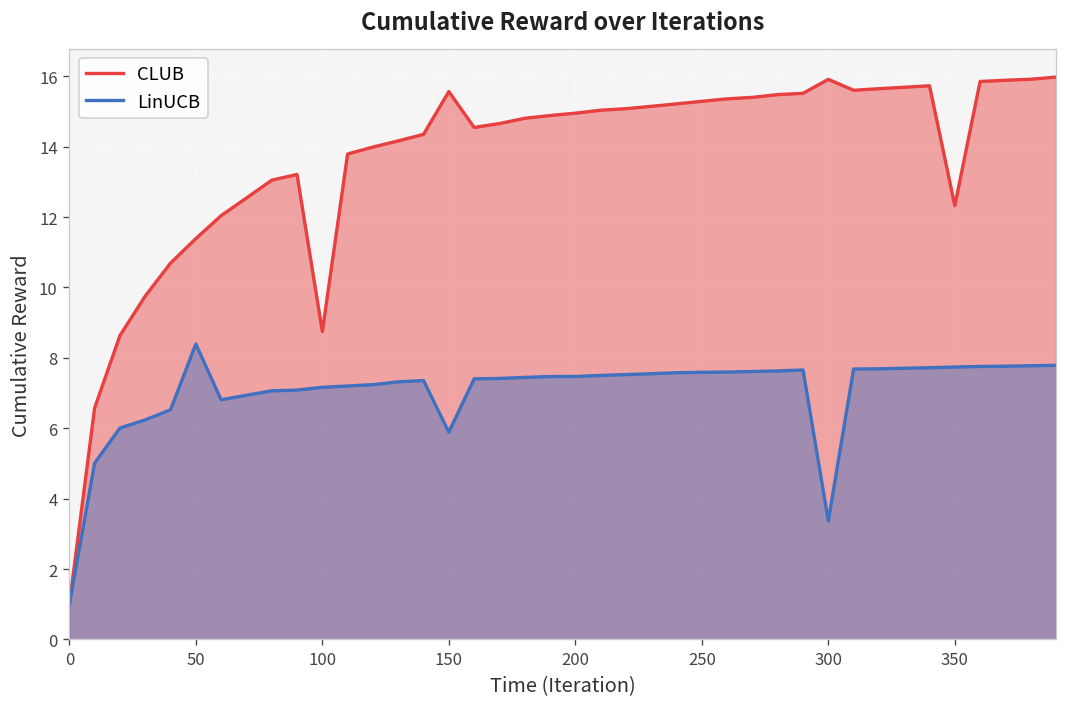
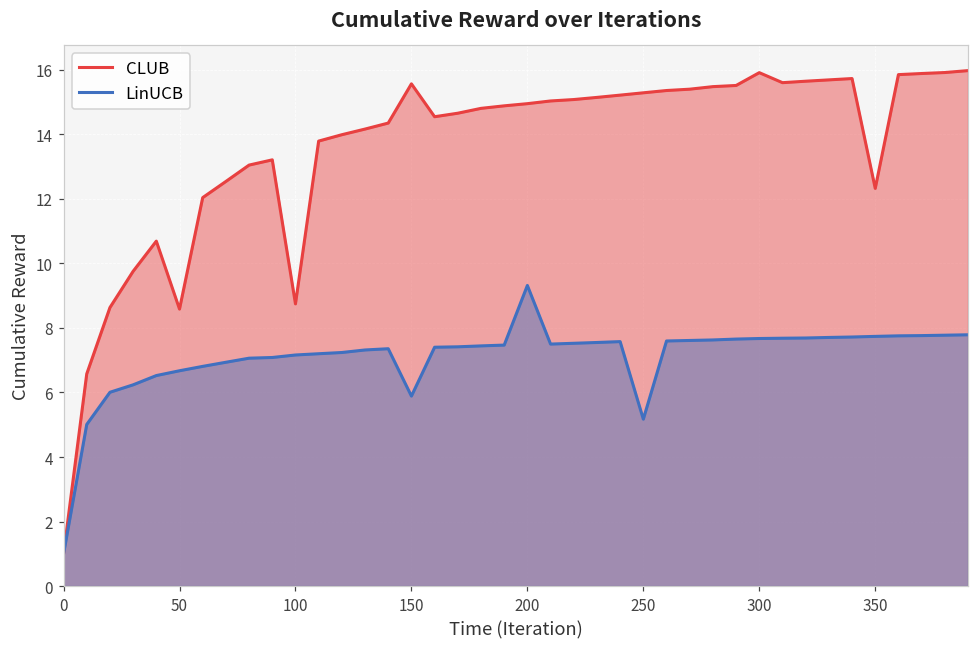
CLUB, 50: 11.4 -> 8.6
LinUCB, 50: 8.4 -> 6.7
LinUCB, 200: 7.5 -> 9.3
LinUCB, 250: 7.6 -> 5.2
LinUCB, 300: 3.4 -> 7.7
